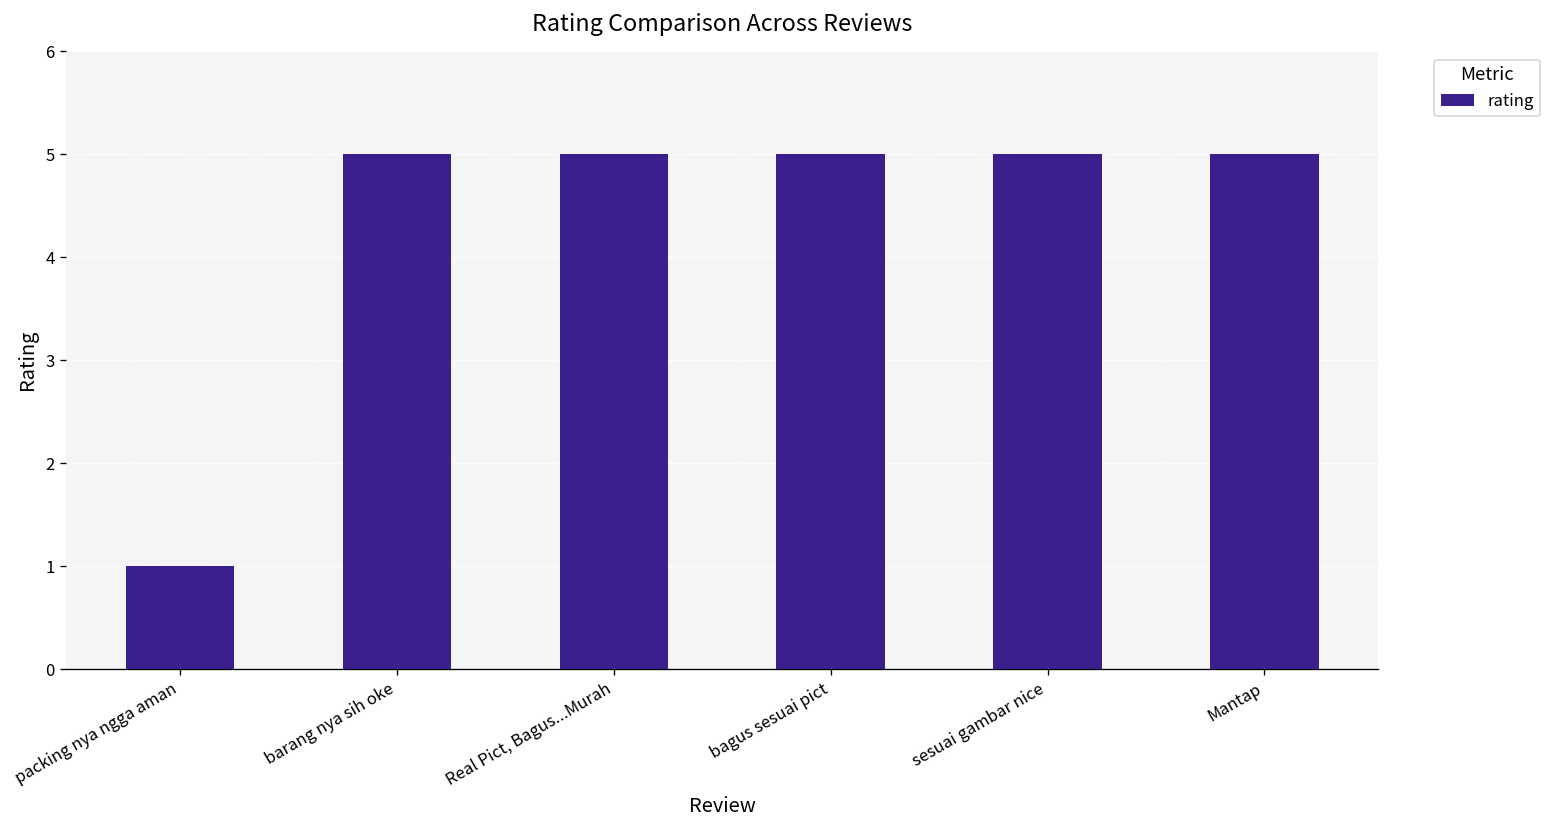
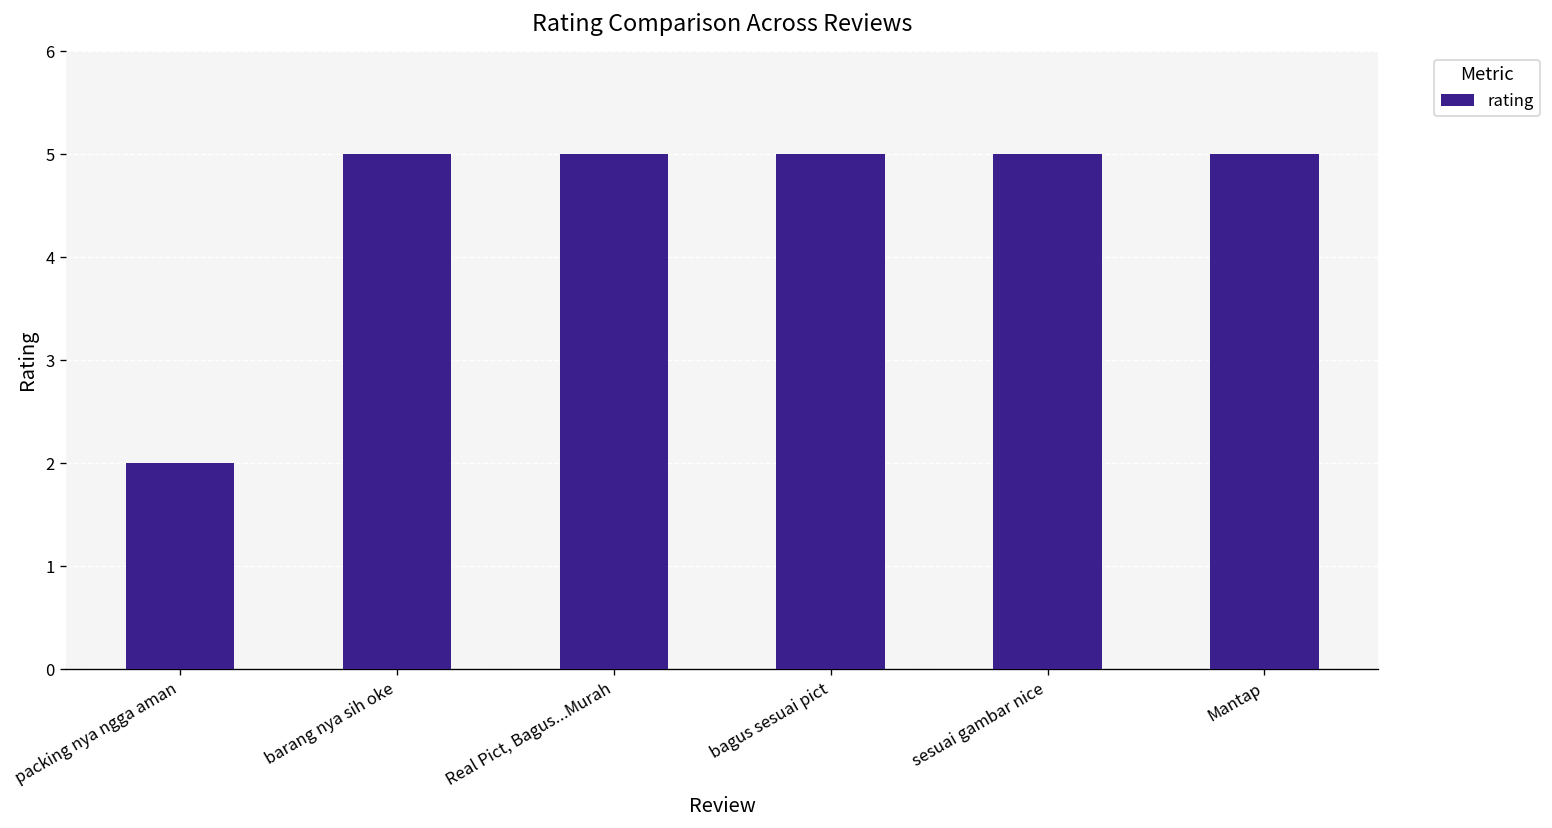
packing nya ngga aman: 1 -> 2
